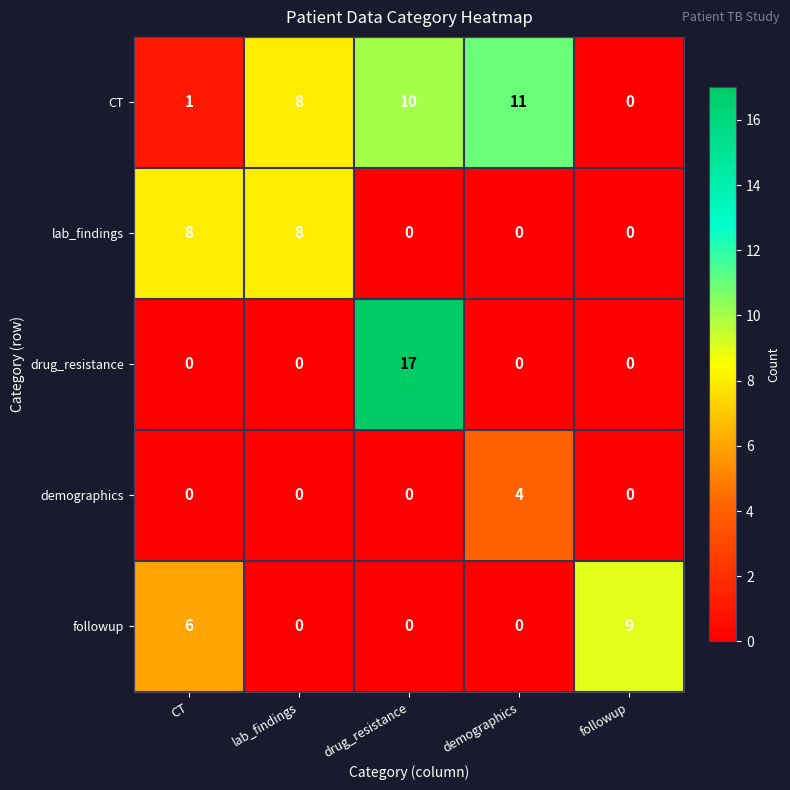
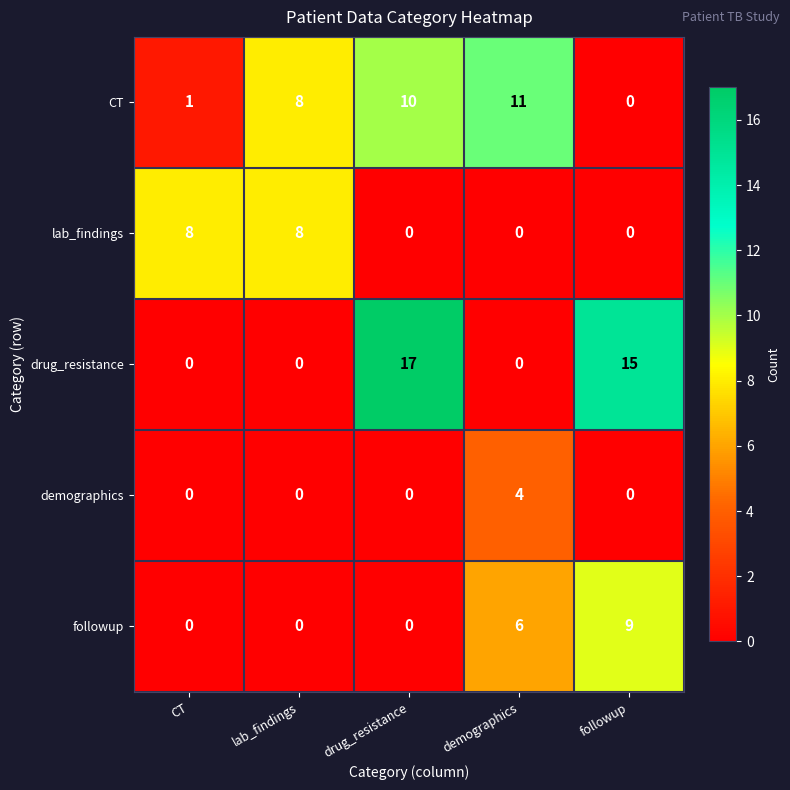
drug_resistance, followup: 0 -> 15
followup, CT: 6 -> 0
followup, demographics: 0 -> 6
